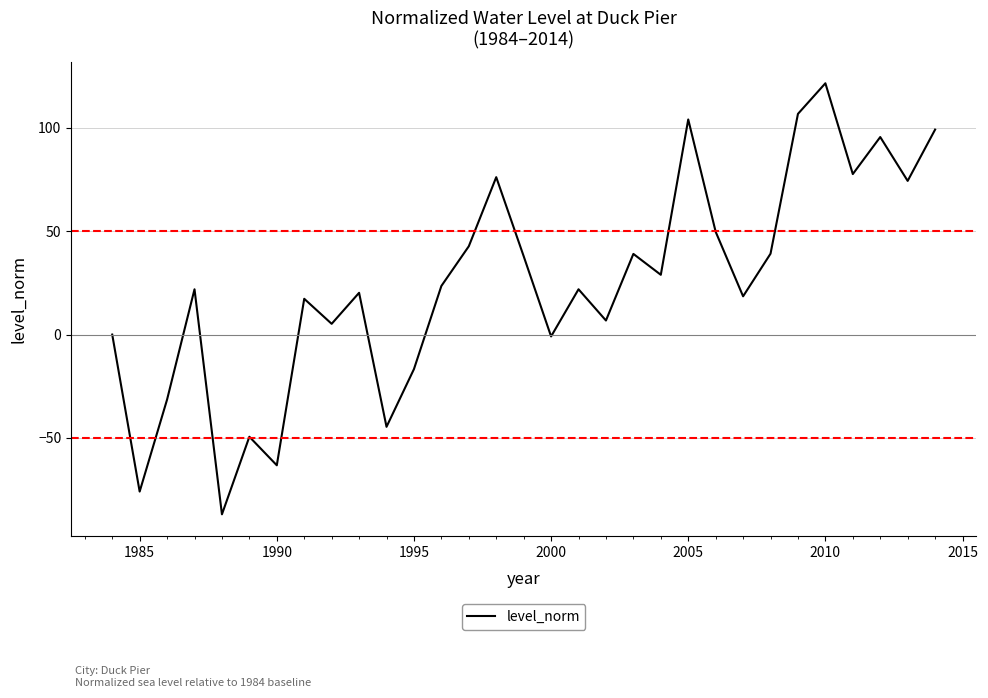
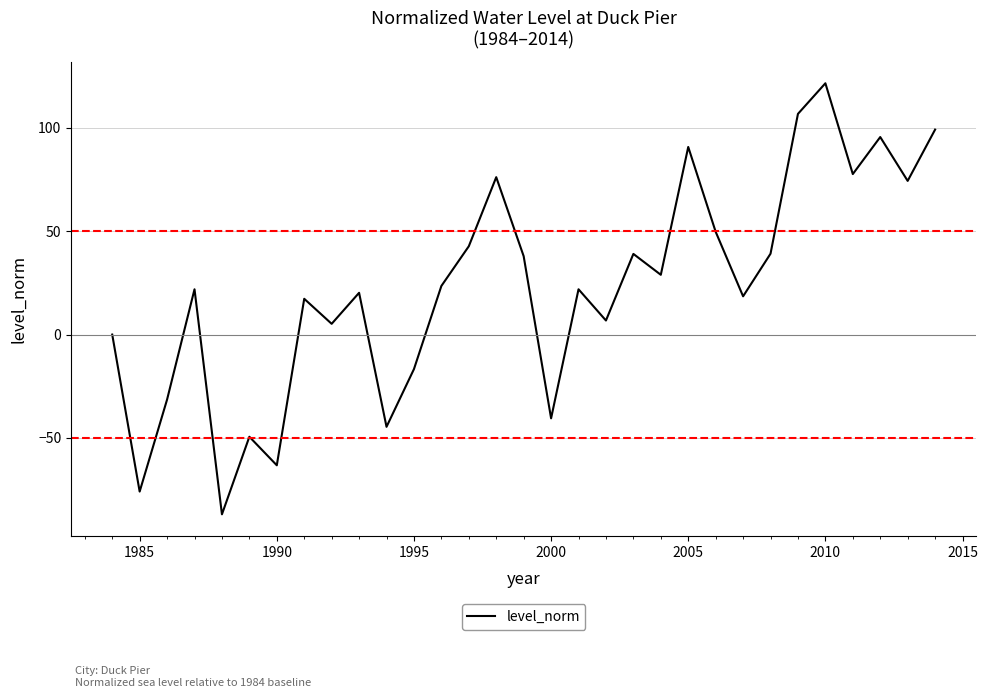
2000: -1 -> -41
2005: 104 -> 91
